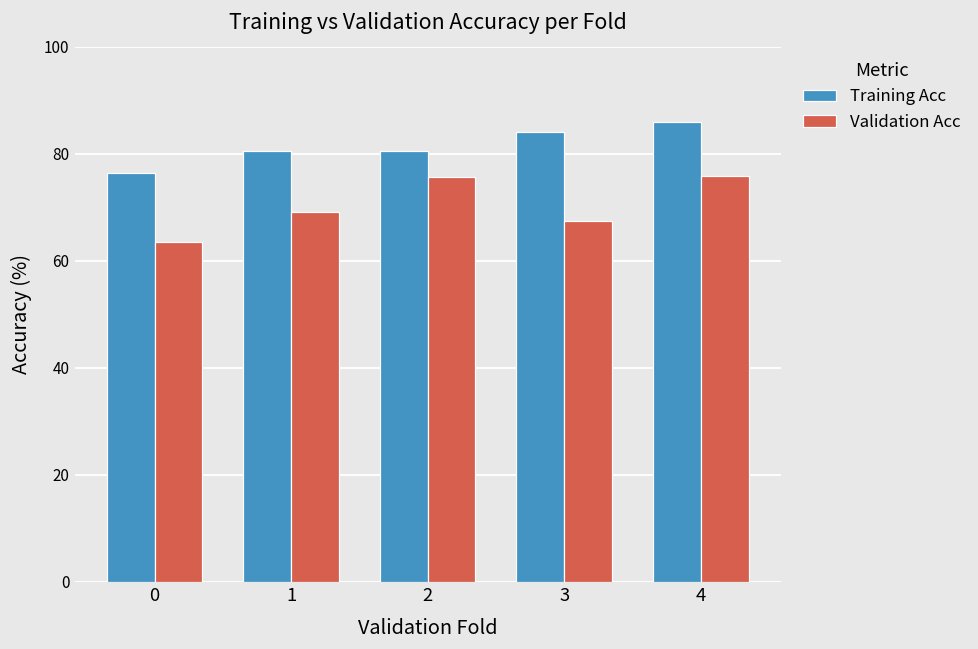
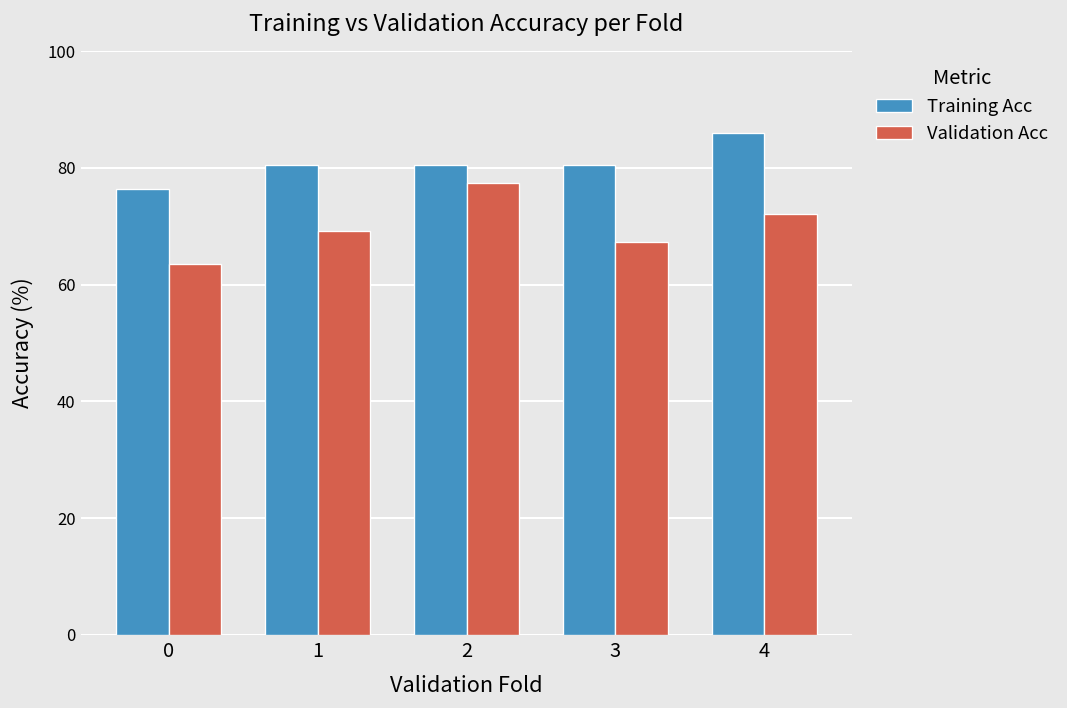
Validation Acc, 2: 76 -> 77
Training Acc, 3: 84 -> 80
Validation Acc, 4: 76 -> 72
